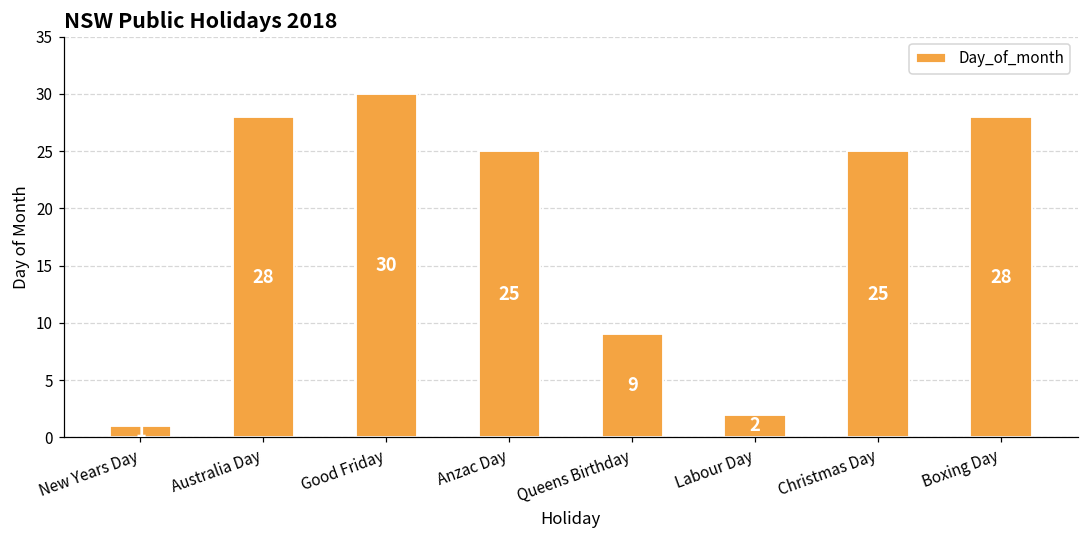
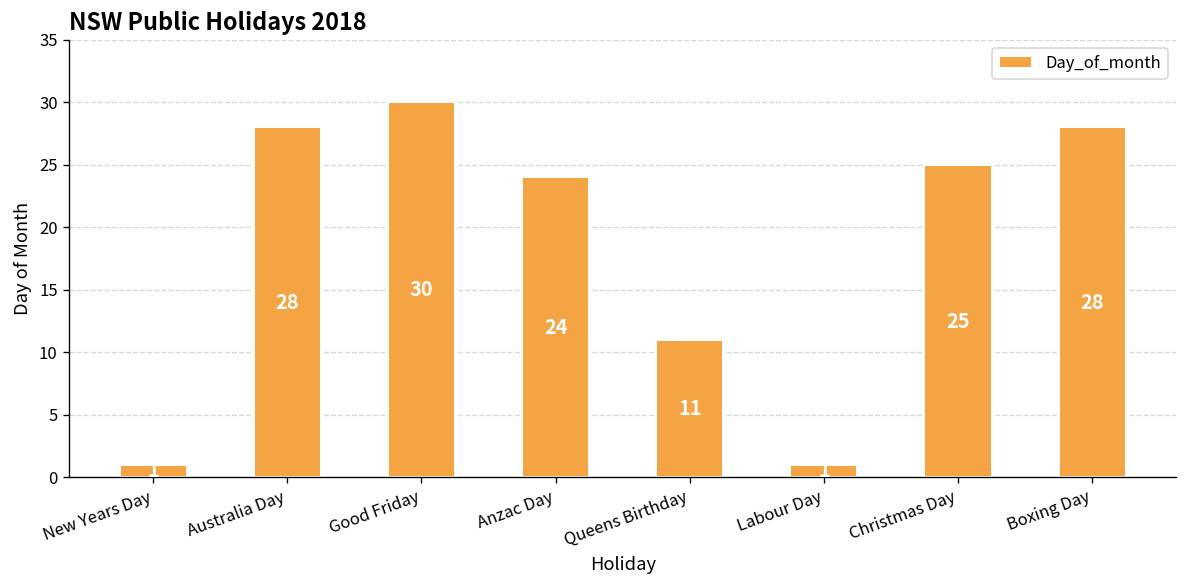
Anzac Day: 25 -> 24
Queens Birthday: 9 -> 11
Labour Day: 2 -> 1
